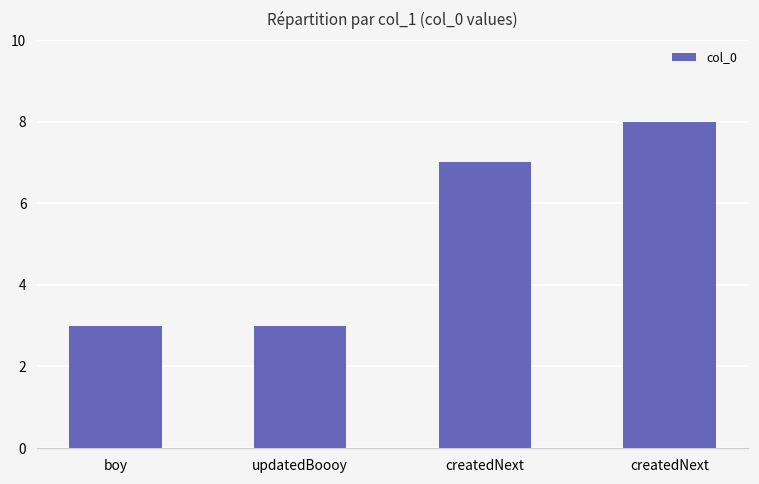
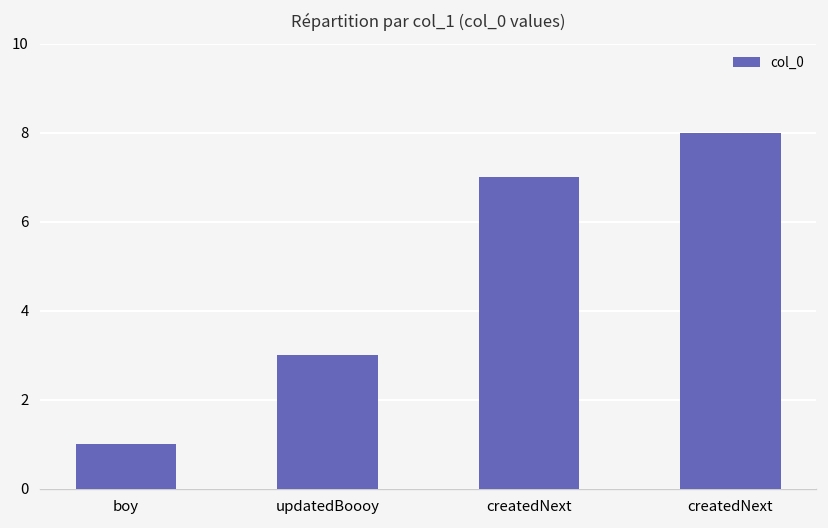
boy: 3 -> 1
